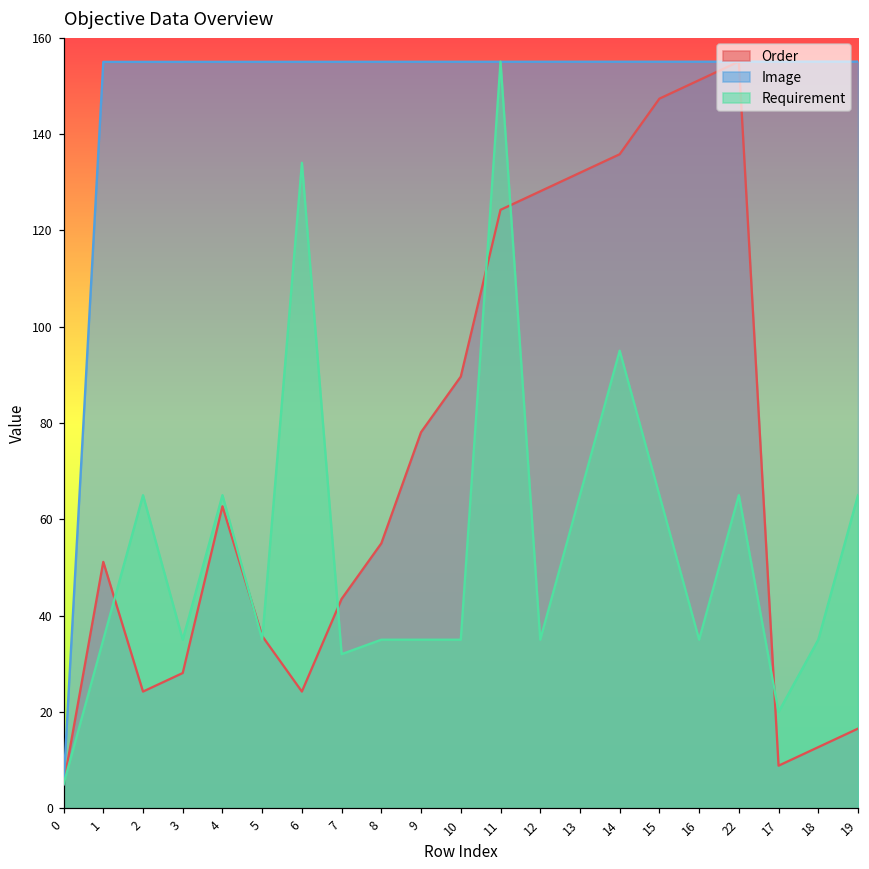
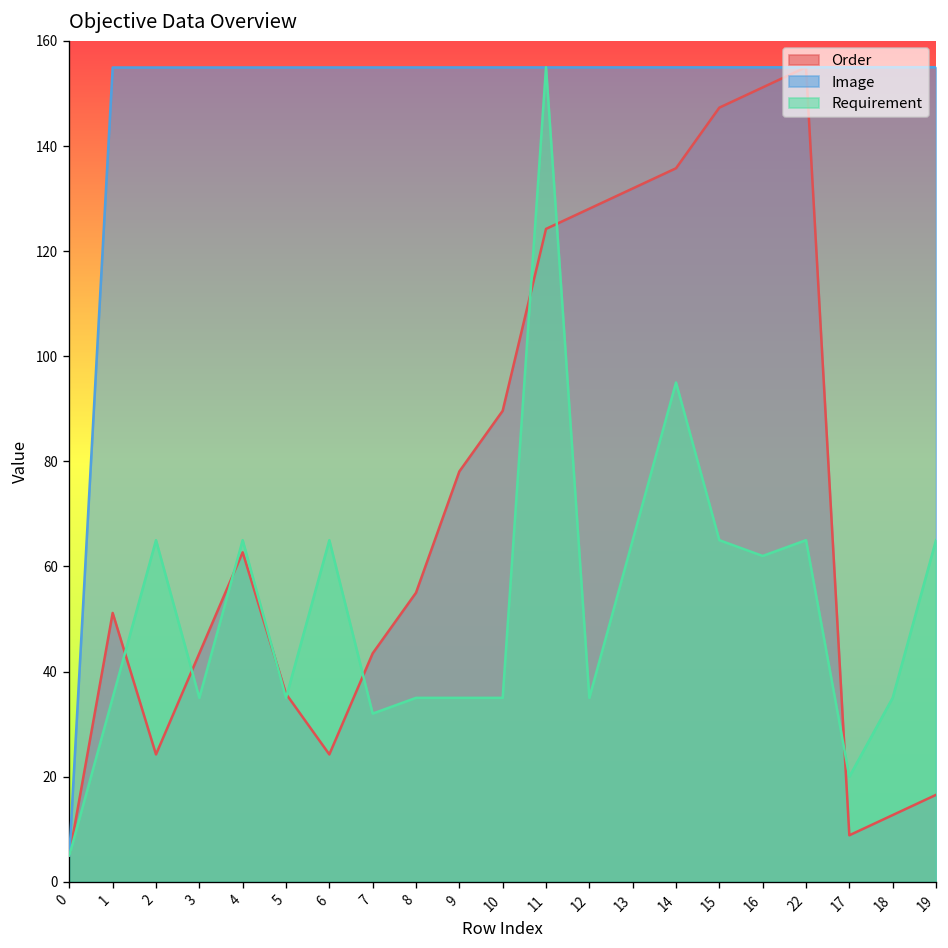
Order, 3: 28 -> 43
Requirement, 6: 134 -> 65
Requirement, 16: 35 -> 62
